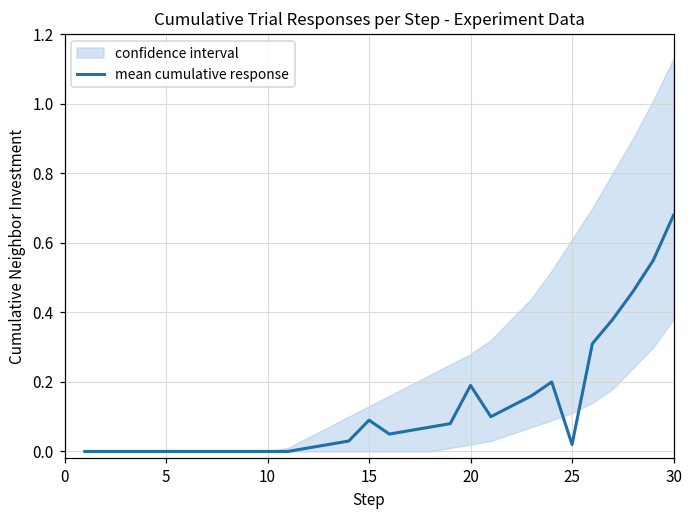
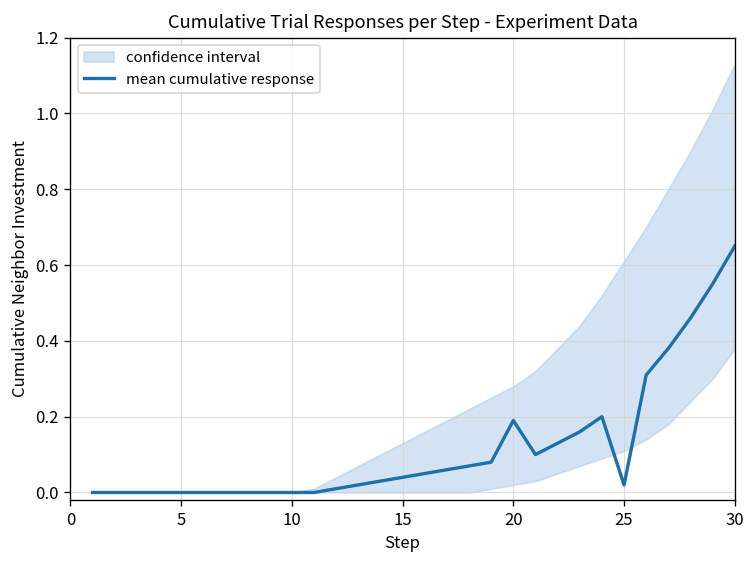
mean cumulative response, 15: 0.09 -> 0.04
mean cumulative response, 30: 0.68 -> 0.65
